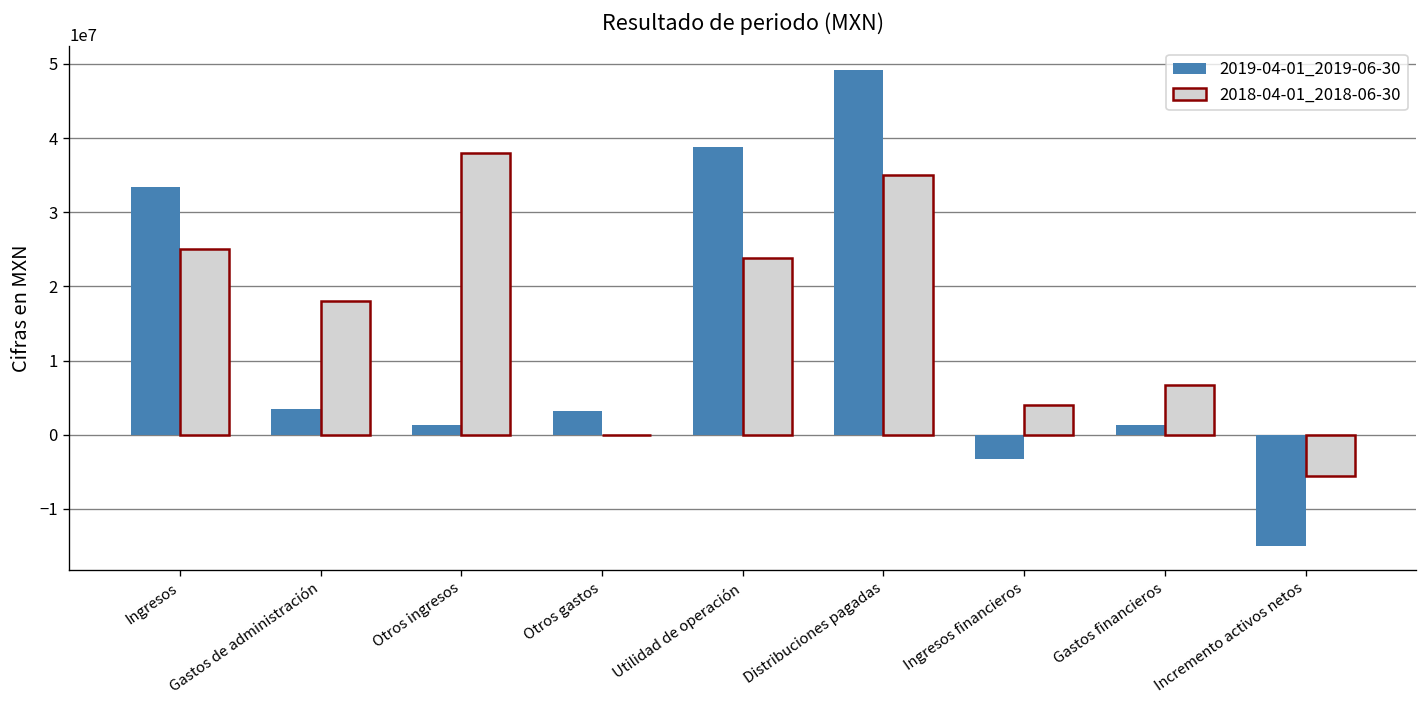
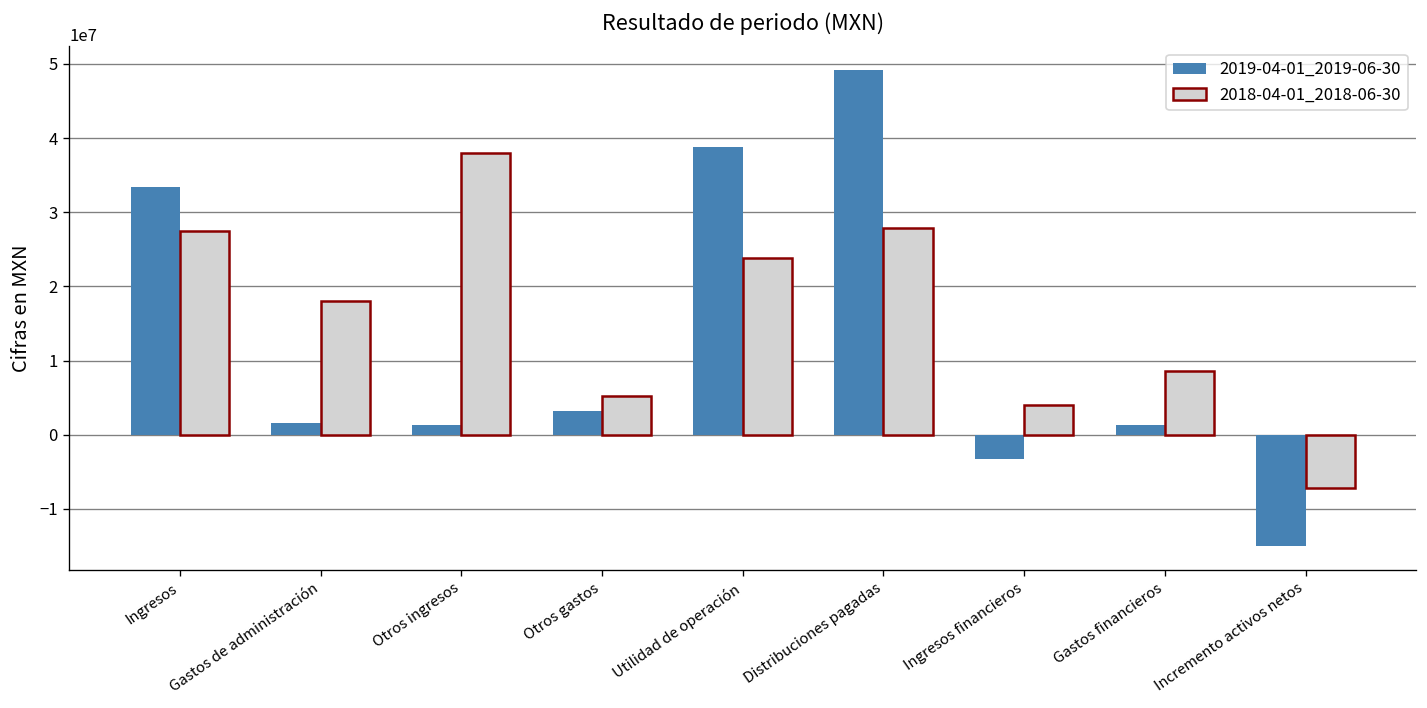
2018-04-01_2018-06-30, Ingresos: 25000000 -> 27000000
2019-04-01_2019-06-30, Gastos de administración: 3000000 -> 2000000
2018-04-01_2018-06-30, Otros gastos: 0 -> 5000000
2018-04-01_2018-06-30, Distribuciones pagadas: 35000000 -> 28000000
2018-04-01_2018-06-30, Gastos financieros: 7000000 -> 9000000
2018-04-01_2018-06-30, Incremento activos netos: -6000000 -> -7000000
